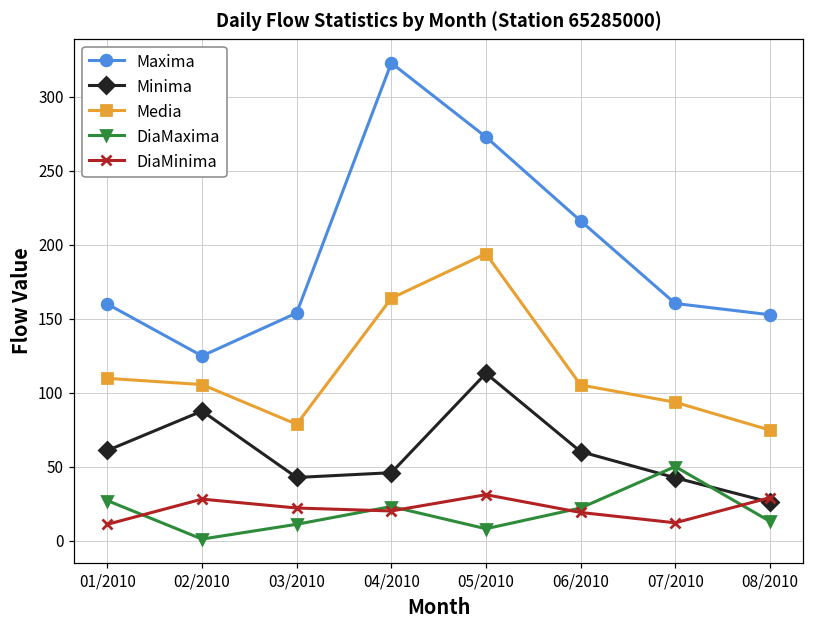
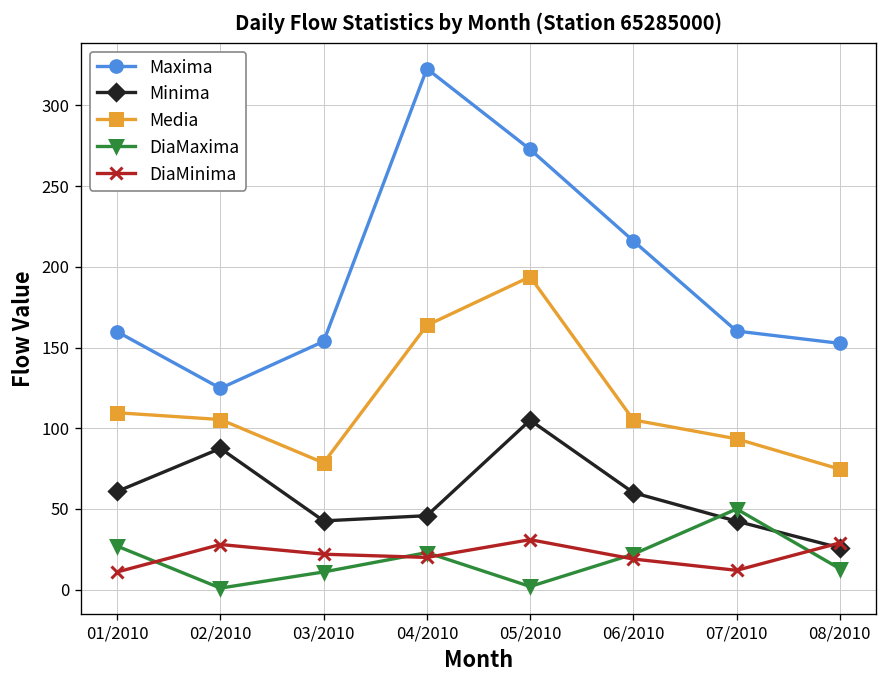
Minima, 05/2010: 113 -> 105
DiaMaxima, 05/2010: 8 -> 2
